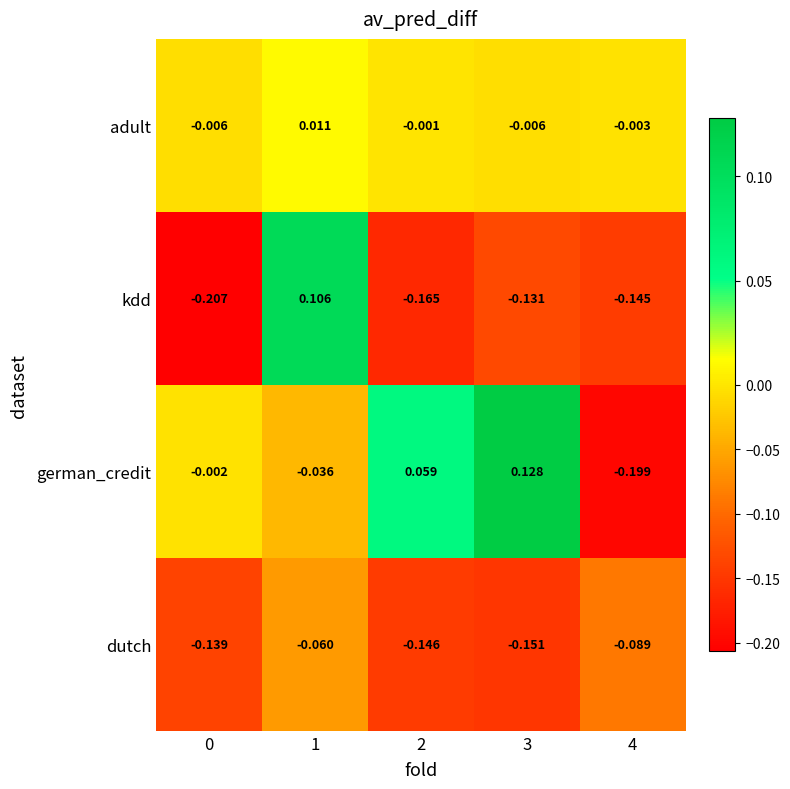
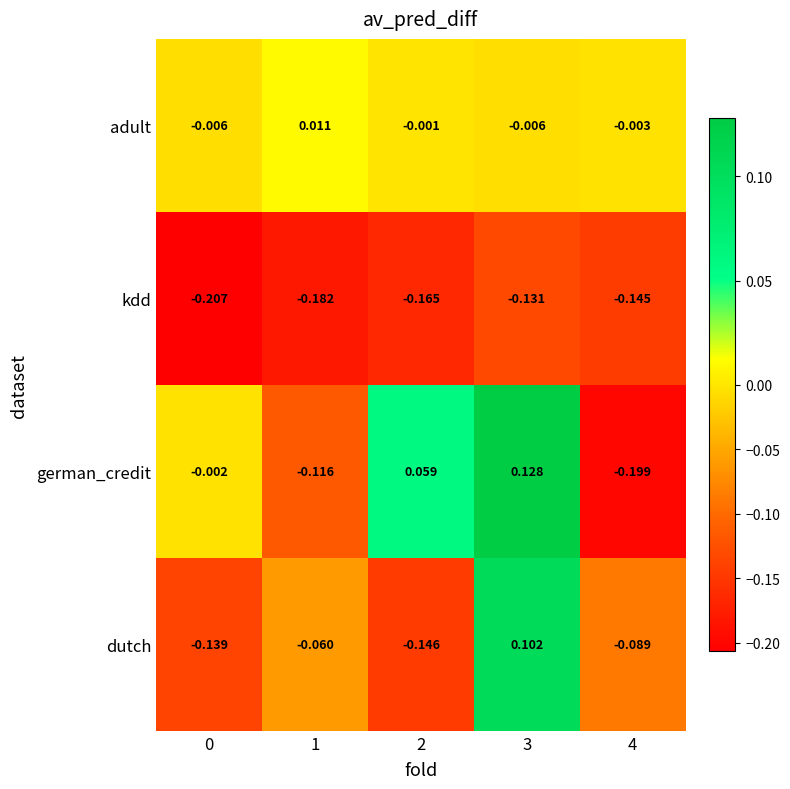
kdd, 1: 0.106 -> -0.182
german_credit, 1: -0.036 -> -0.116
dutch, 3: -0.151 -> 0.102
